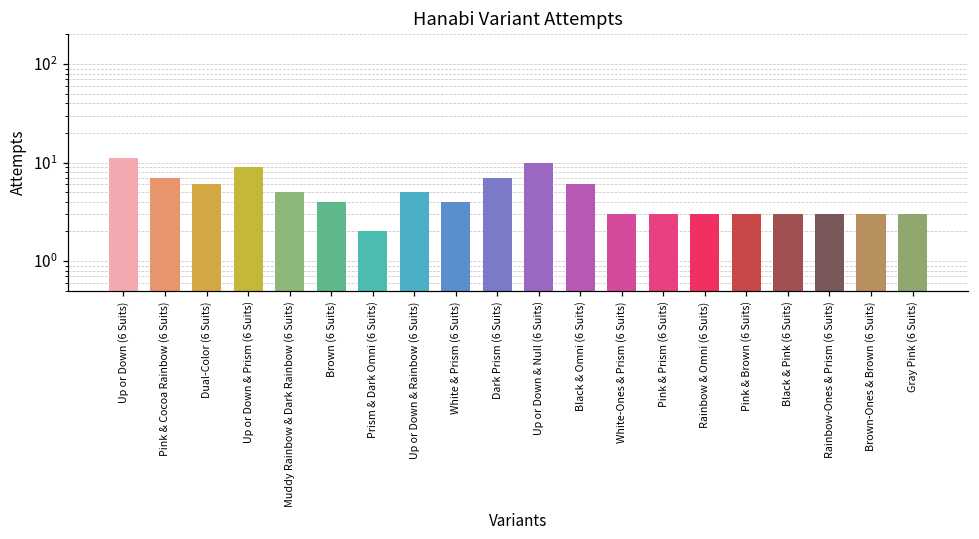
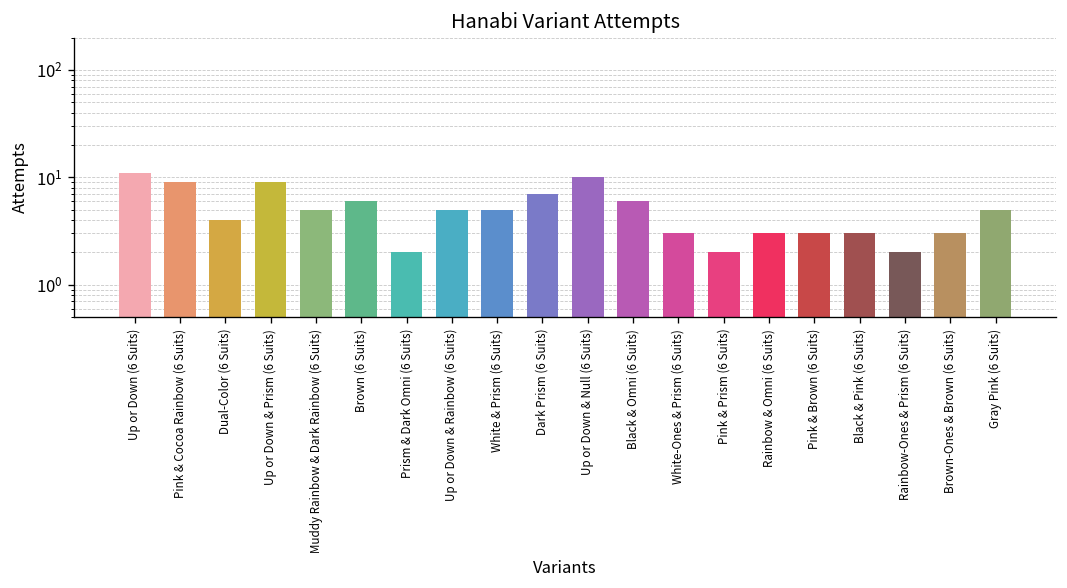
Pink & Cocoa Rainbow (6 Suits): 7 -> 9
Dual-Color (6 Suits): 6 -> 4
Brown (6 Suits): 4 -> 6
White & Prism (6 Suits): 4 -> 5
Pink & Prism (6 Suits): 3 -> 2
Rainbow-Ones & Prism (6 Suits): 3 -> 2
Gray Pink (6 Suits): 3 -> 5
